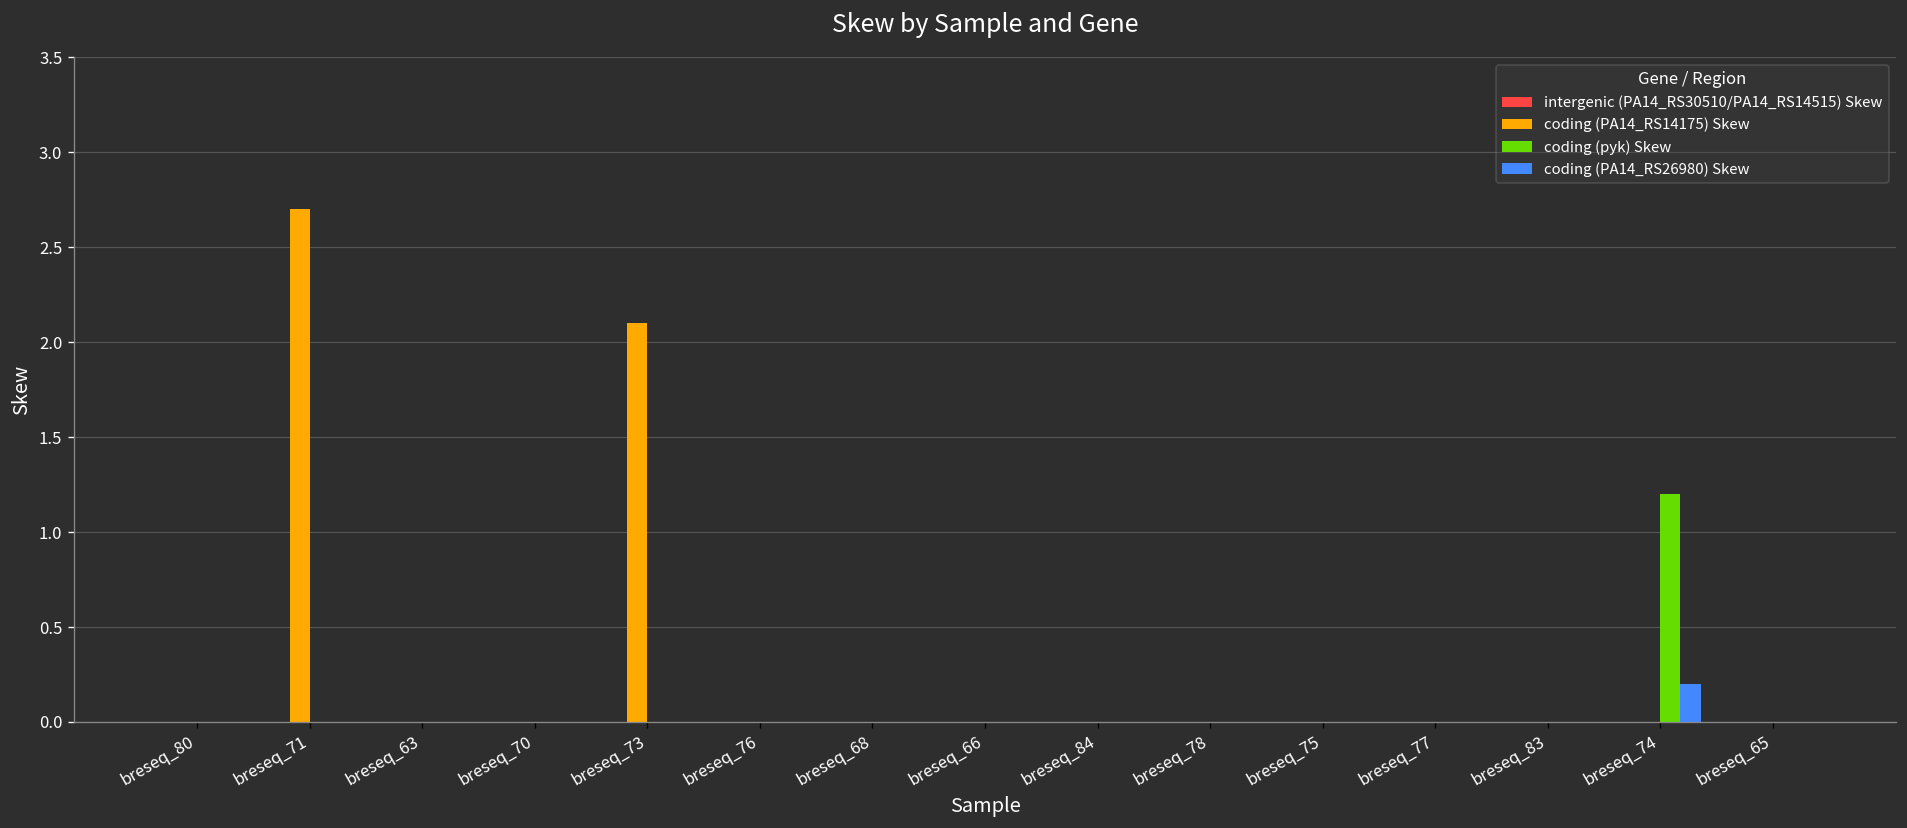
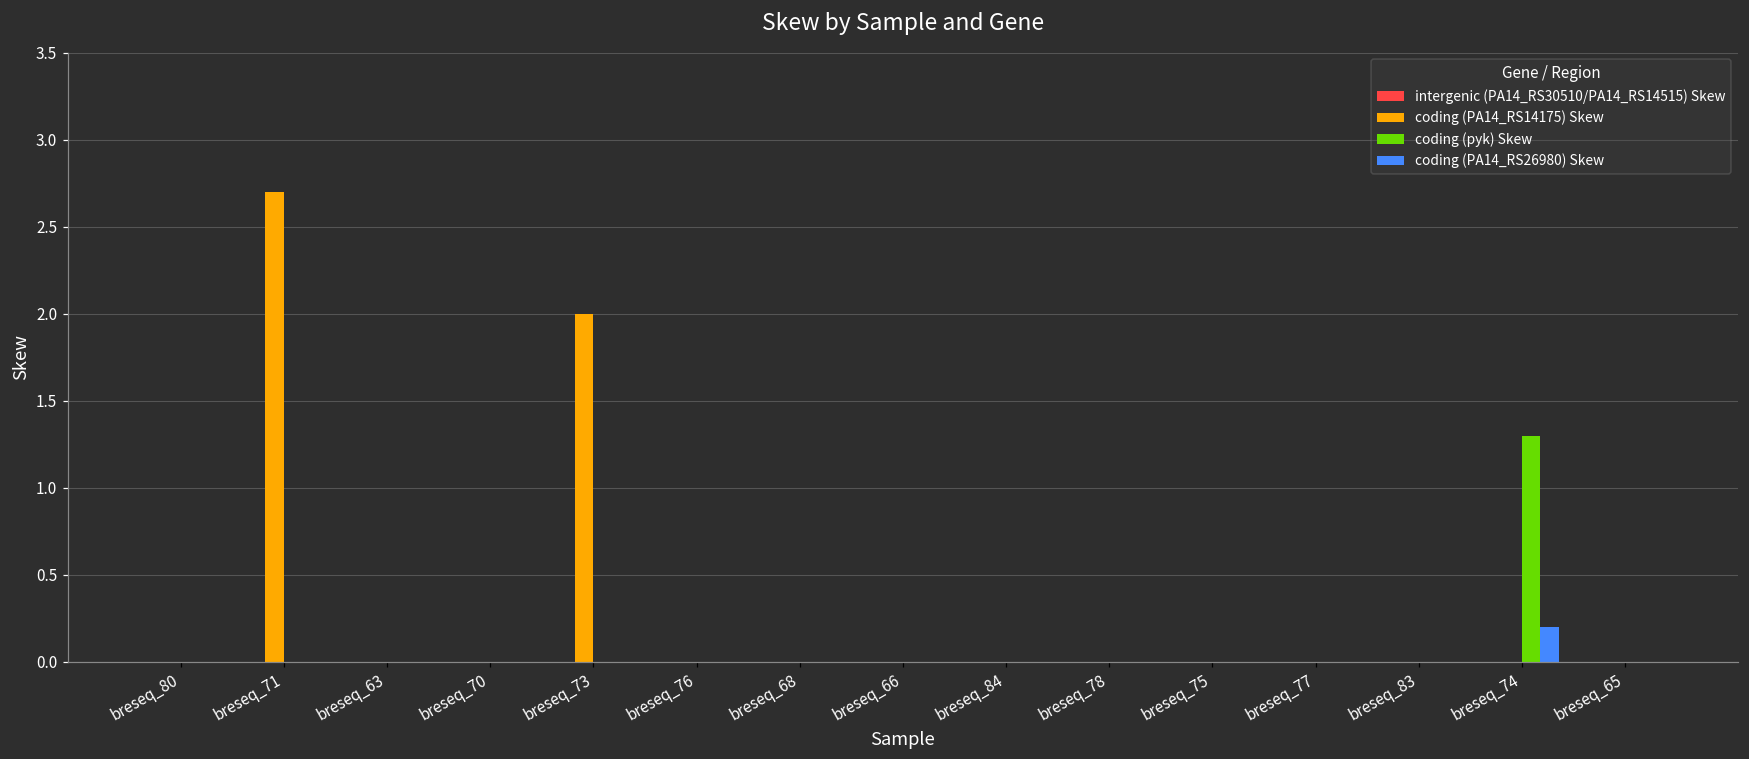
coding (PA14_RS14175) Skew, breseq_73: 2.1 -> 2.0
coding (pyk) Skew, breseq_74: 1.2 -> 1.3
